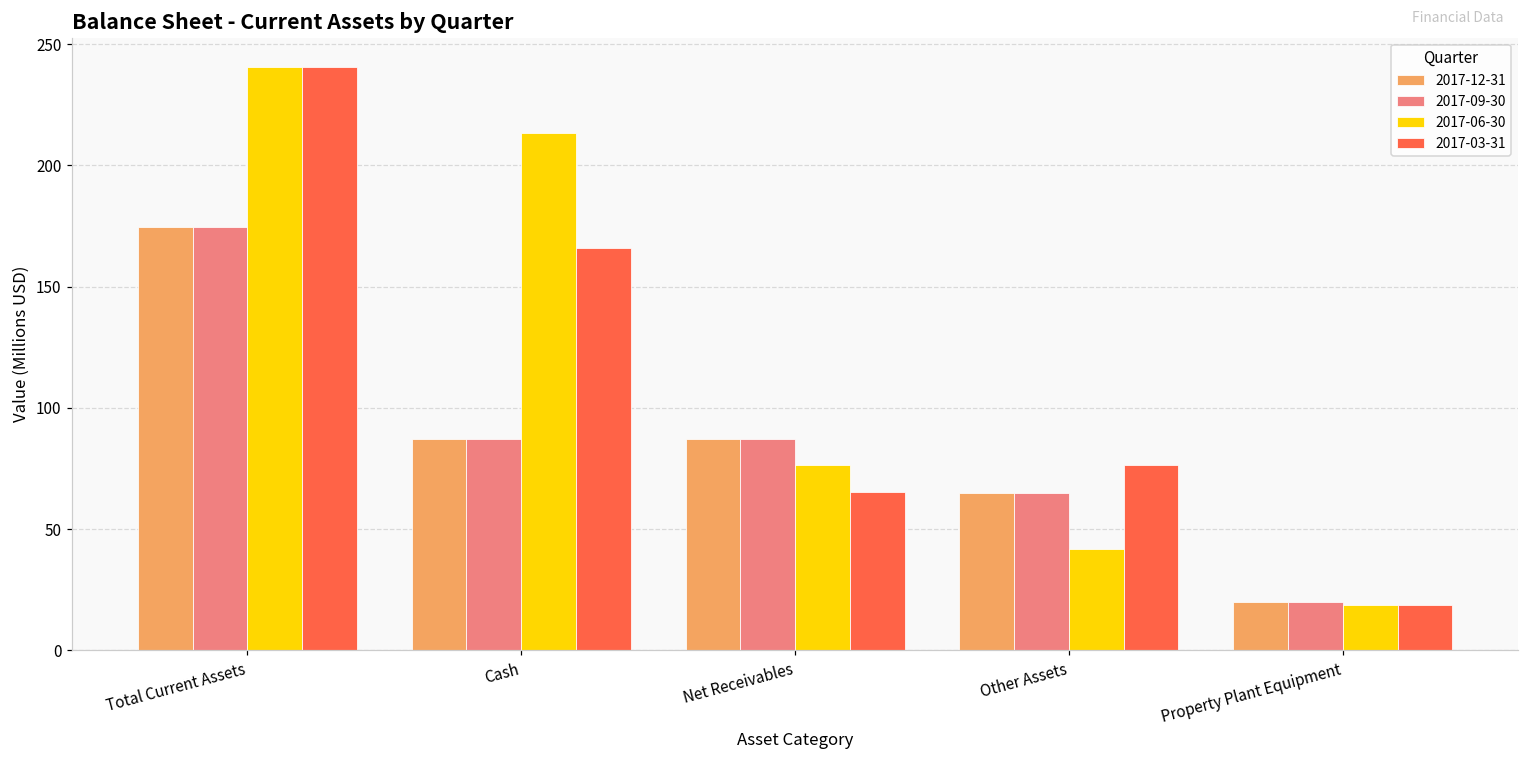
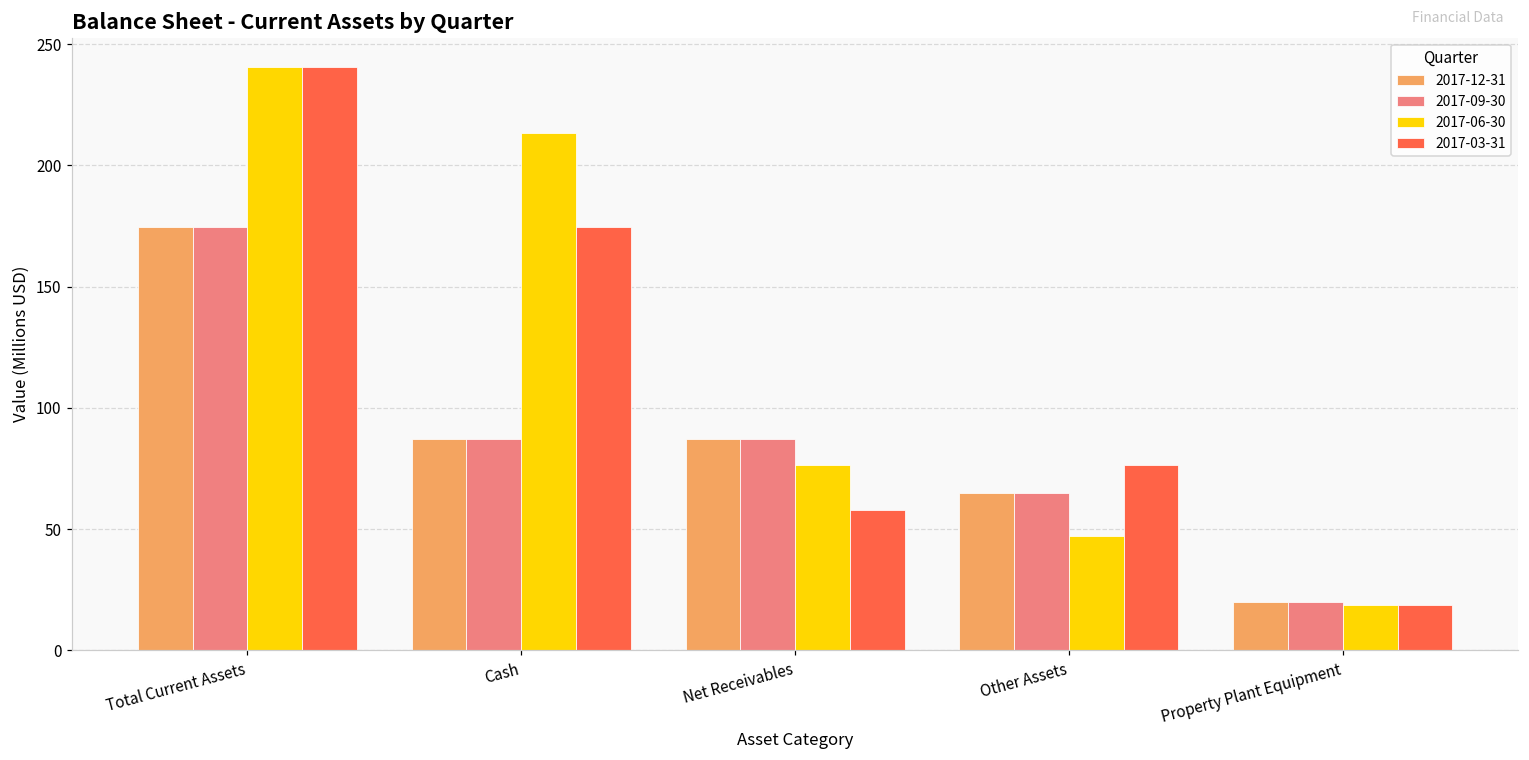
2017-03-31, Cash: 166 -> 174
2017-03-31, Net Receivables: 65 -> 58
2017-06-30, Other Assets: 42 -> 47
